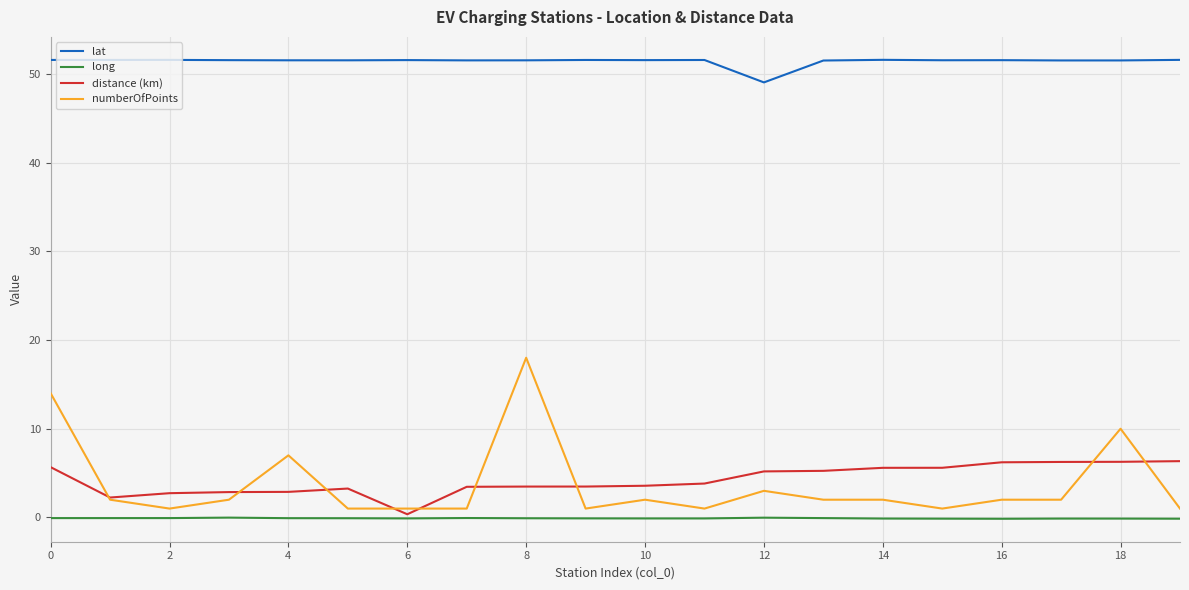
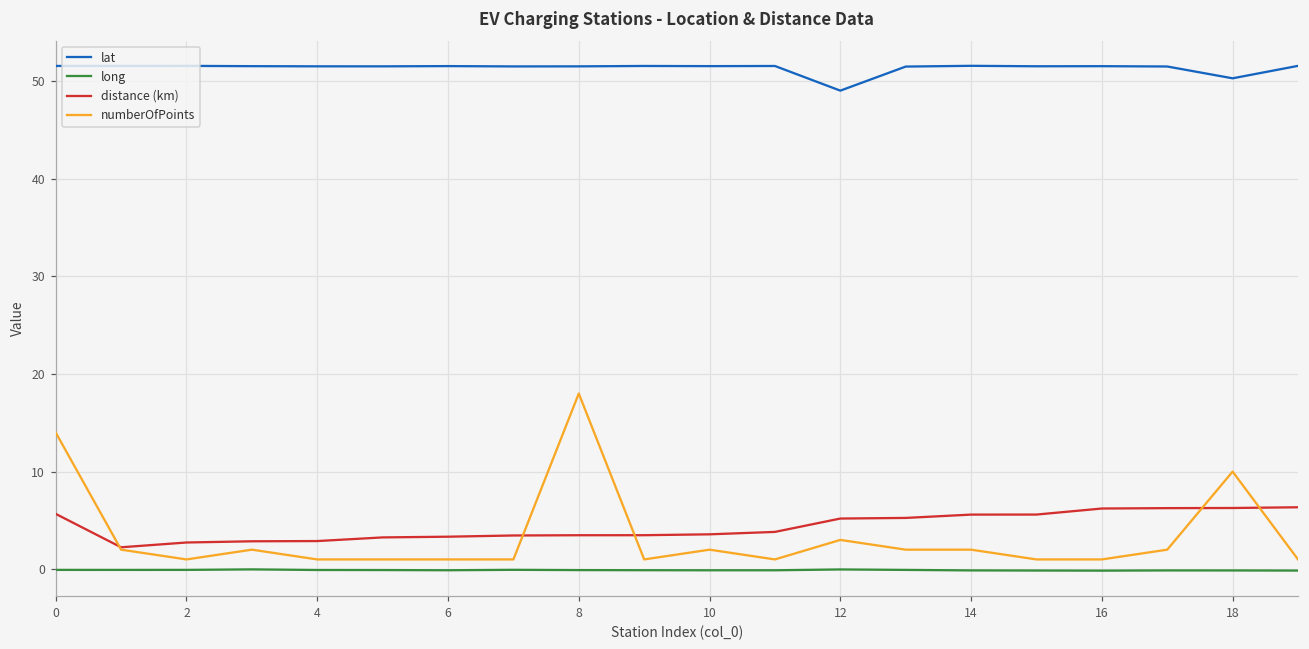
numberOfPoints, 4: 7 -> 1
distance (km), 6: 0 -> 3
numberOfPoints, 16: 2 -> 1
lat, 18: 52 -> 50
